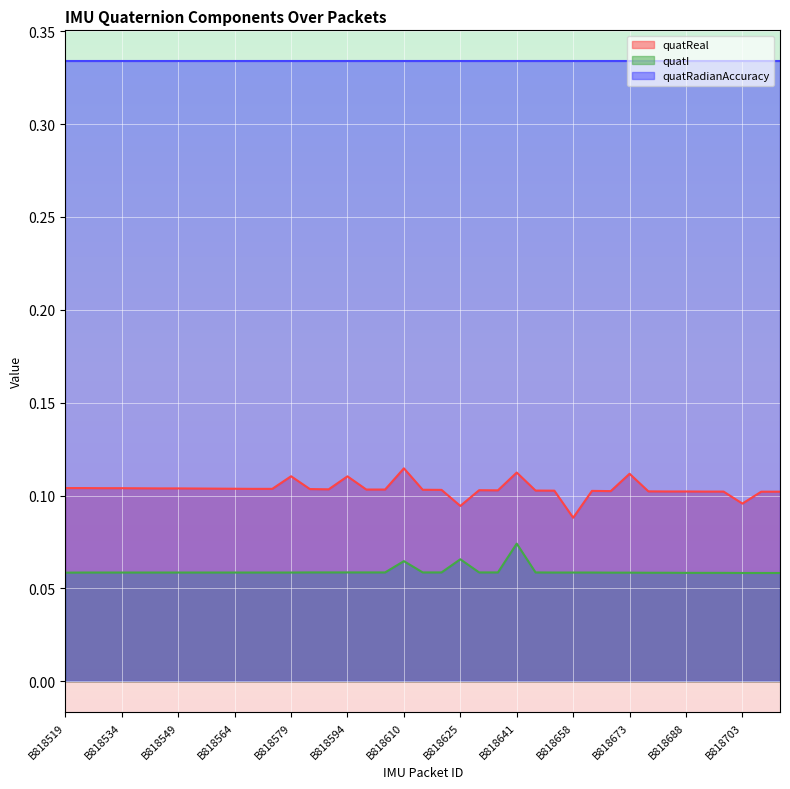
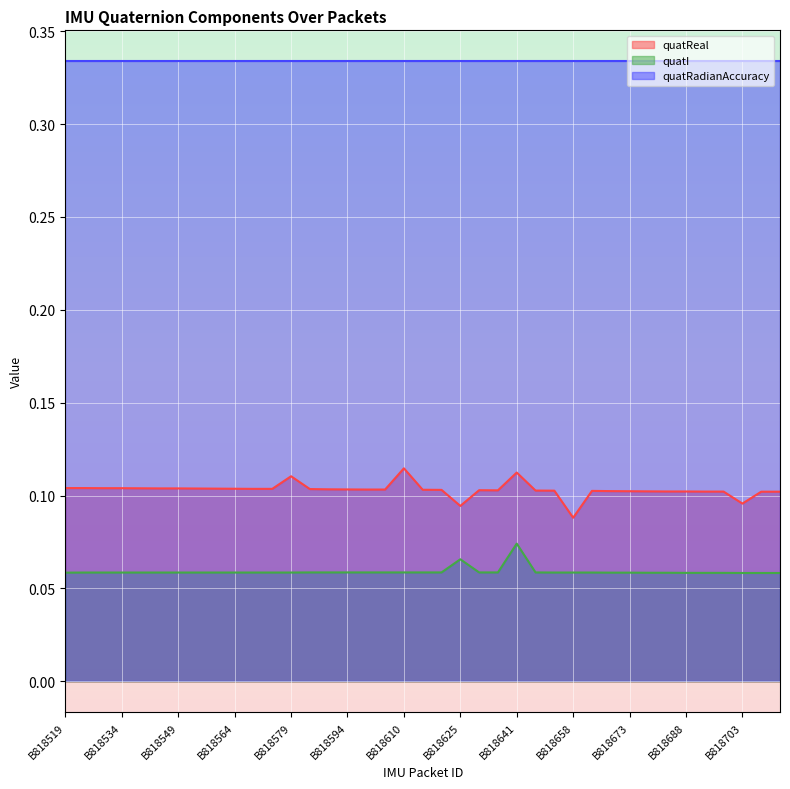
quatReal, B818594: 0.110 -> 0.103
quatI, B818610: 0.065 -> 0.059
quatReal, B818673: 0.112 -> 0.102
